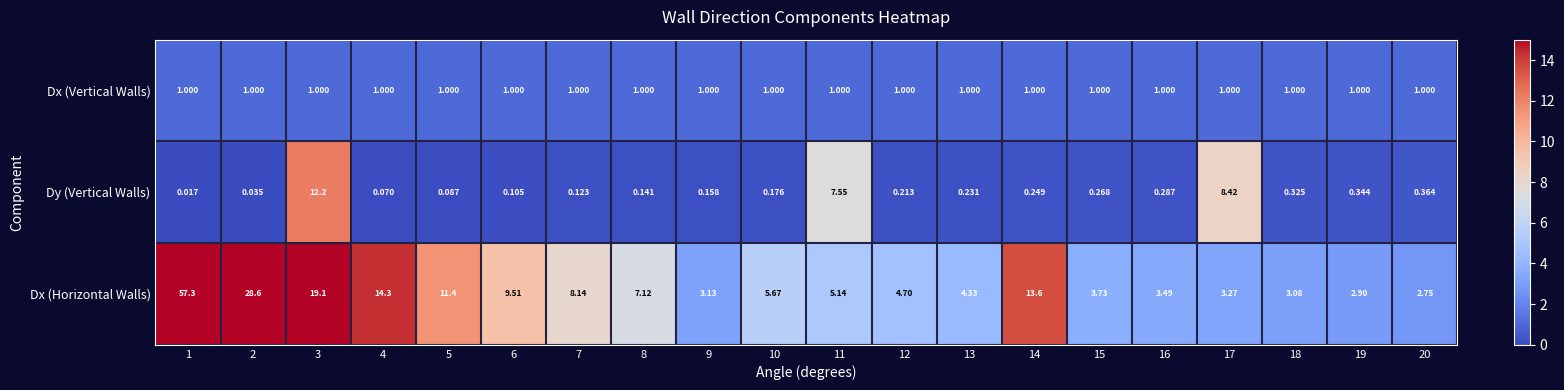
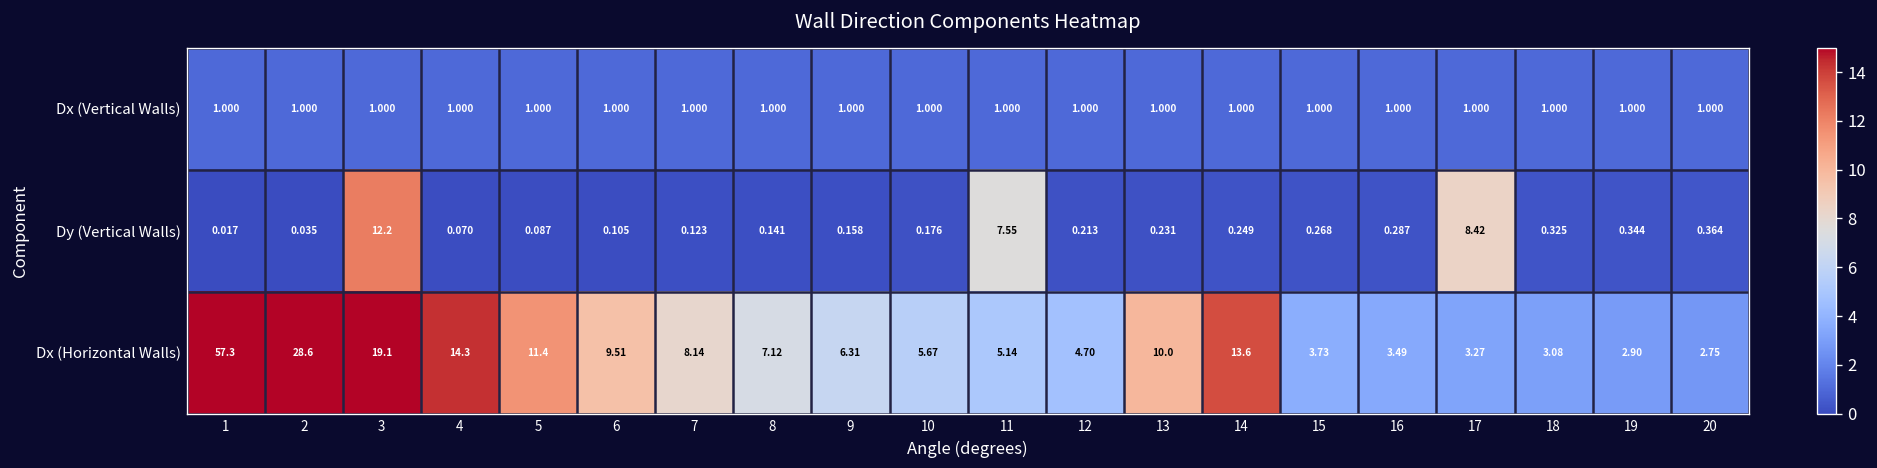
Dx (Horizontal Walls), 9: 3.13 -> 6.31
Dx (Horizontal Walls), 13: 4.33 -> 10.0
